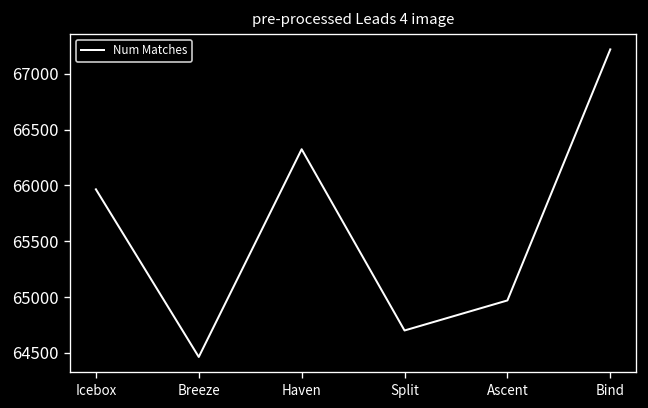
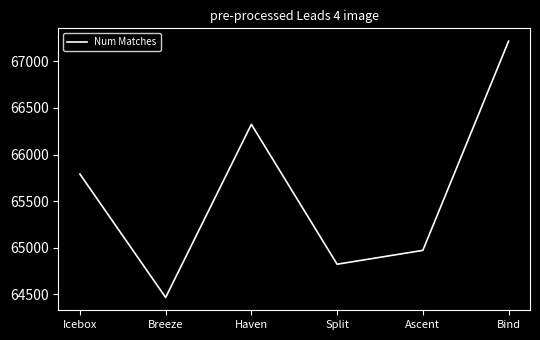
Icebox: 66000 -> 65800
Split: 64700 -> 64800
